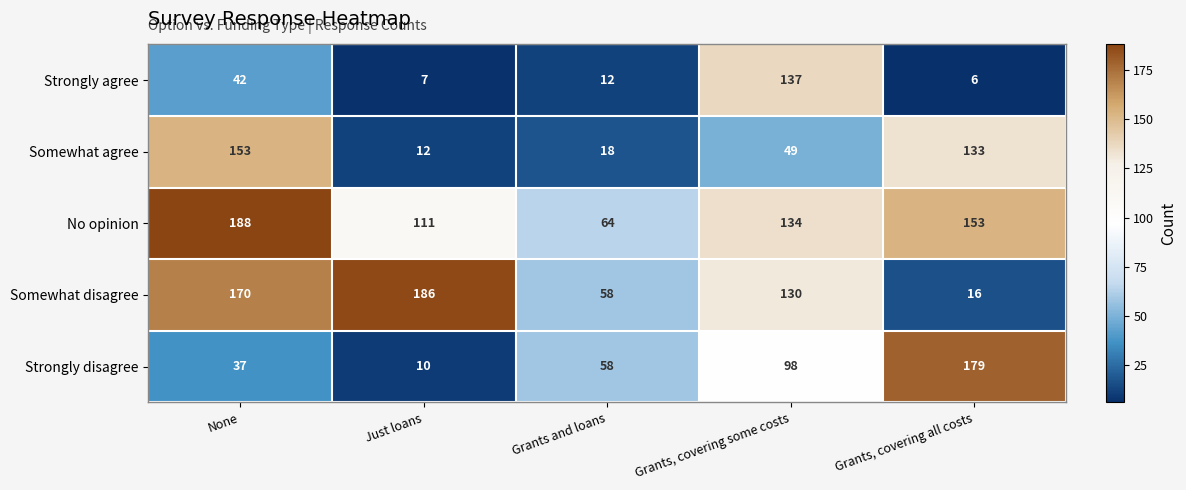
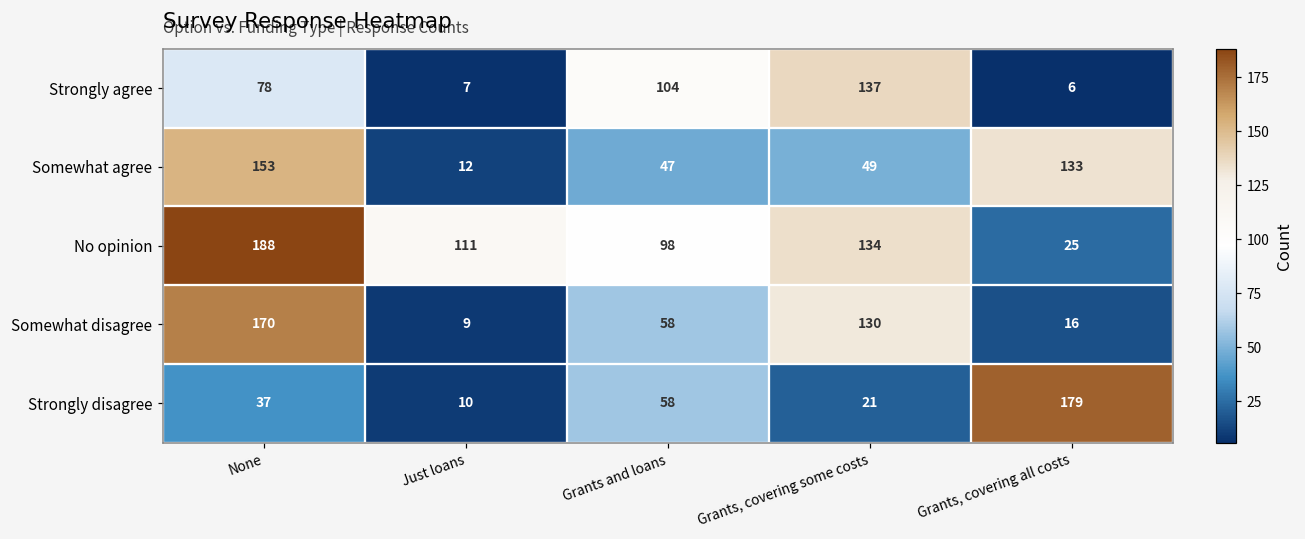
Strongly agree, None: 42 -> 78
Strongly agree, Grants and loans: 12 -> 104
Somewhat agree, Grants and loans: 18 -> 47
No opinion, Grants and loans: 64 -> 98
No opinion, Grants, covering all costs: 153 -> 25
Somewhat disagree, Just loans: 186 -> 9
Strongly disagree, Grants, covering some costs: 98 -> 21
